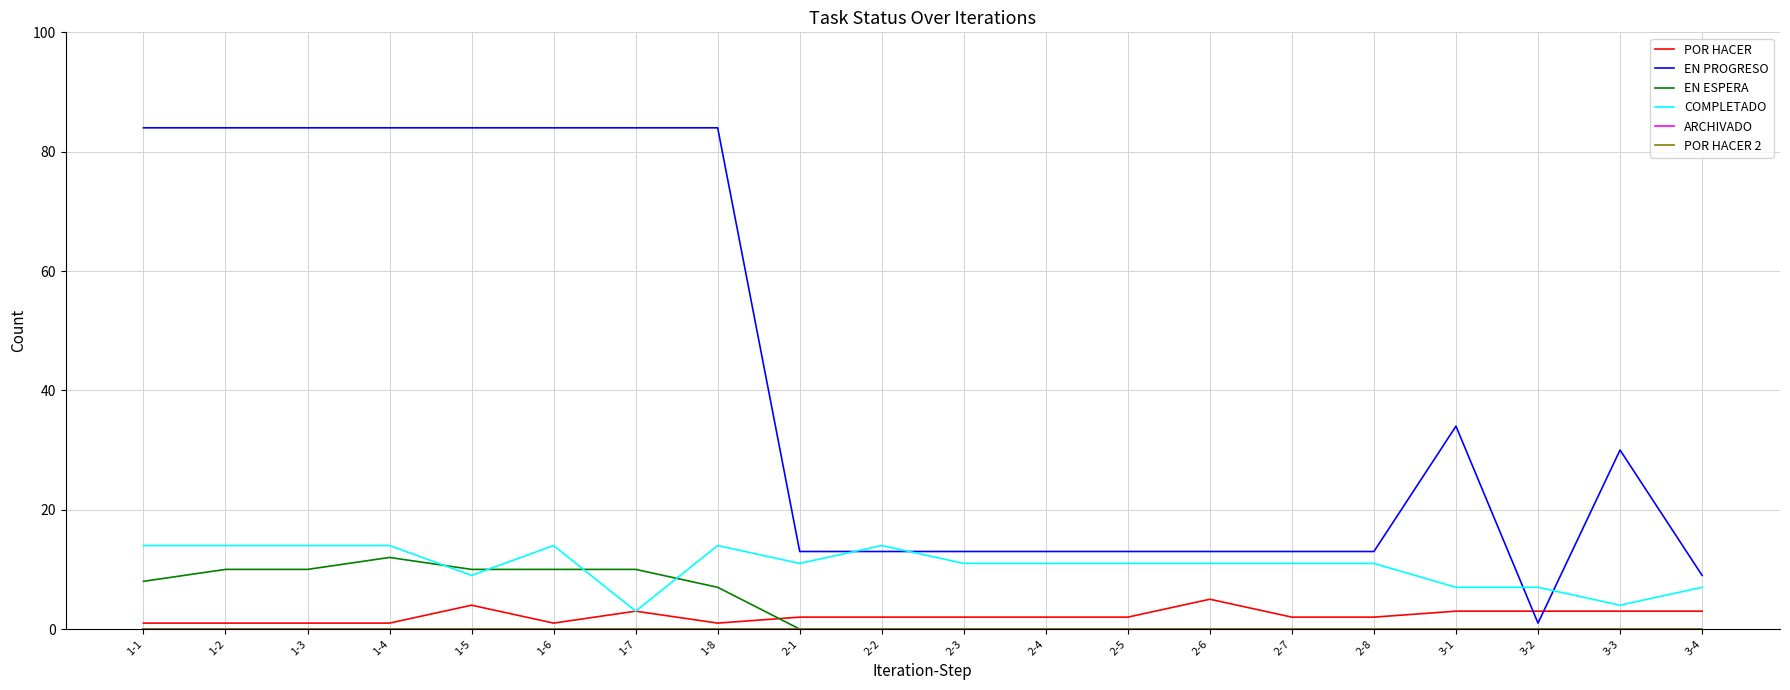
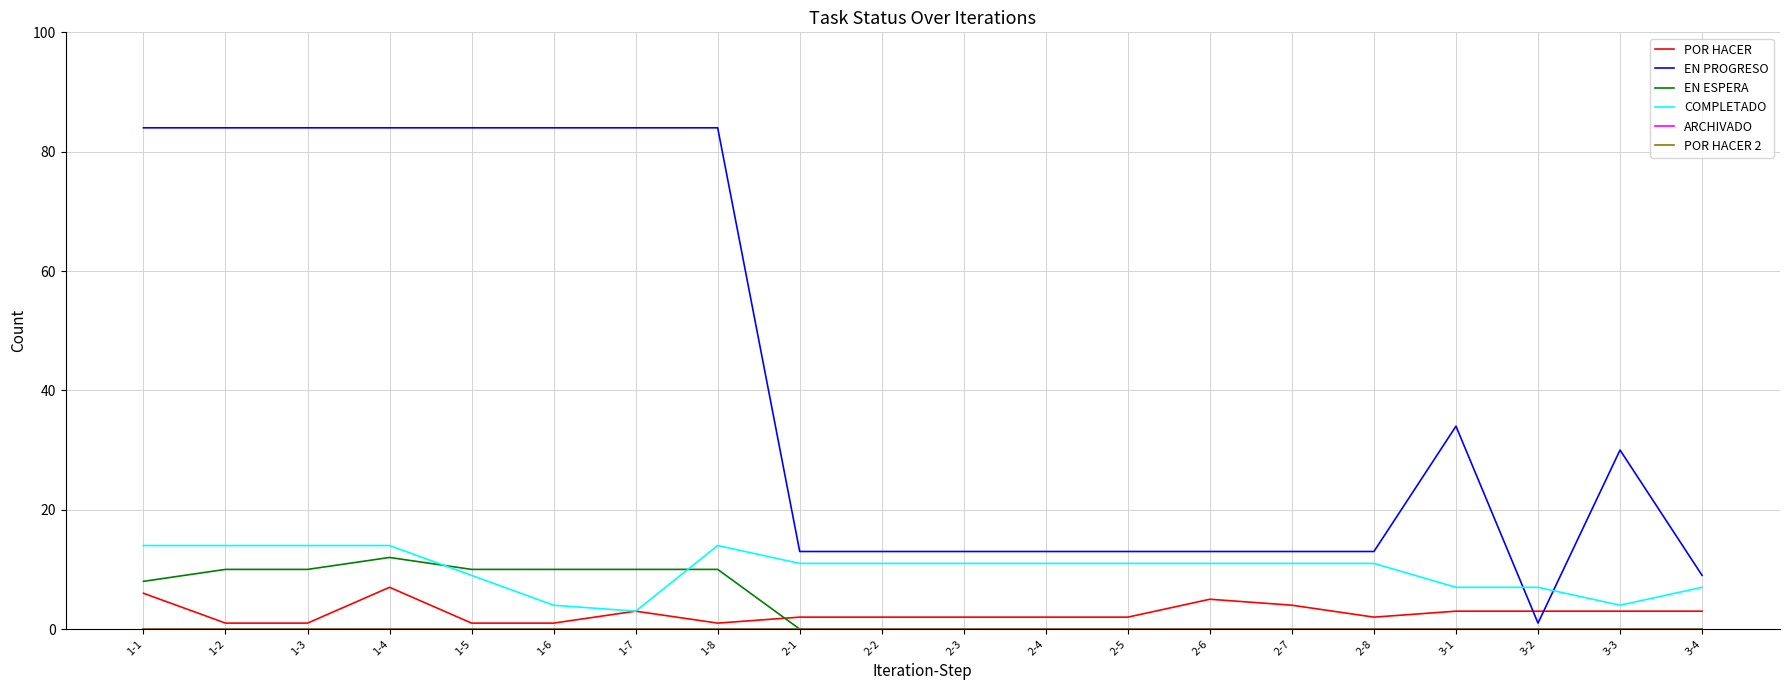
POR HACER, 1-1: 1 -> 6
POR HACER, 1-4: 1 -> 7
POR HACER, 1-5: 4 -> 1
COMPLETADO, 1-6: 14 -> 4
EN ESPERA, 1-8: 7 -> 10
COMPLETADO, 2-2: 14 -> 11
POR HACER, 2-7: 2 -> 4
